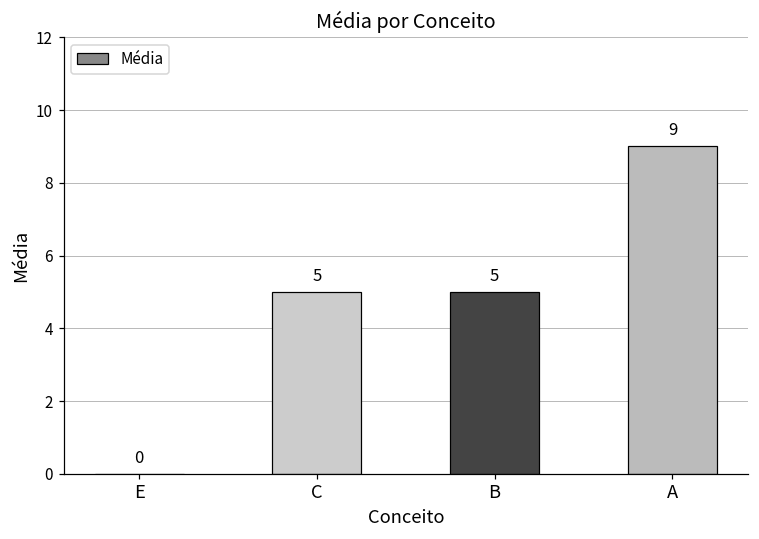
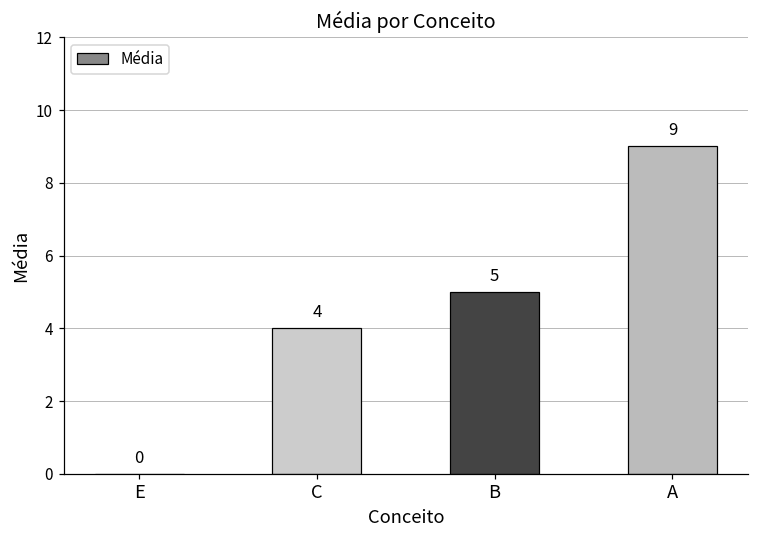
C: 5 -> 4
